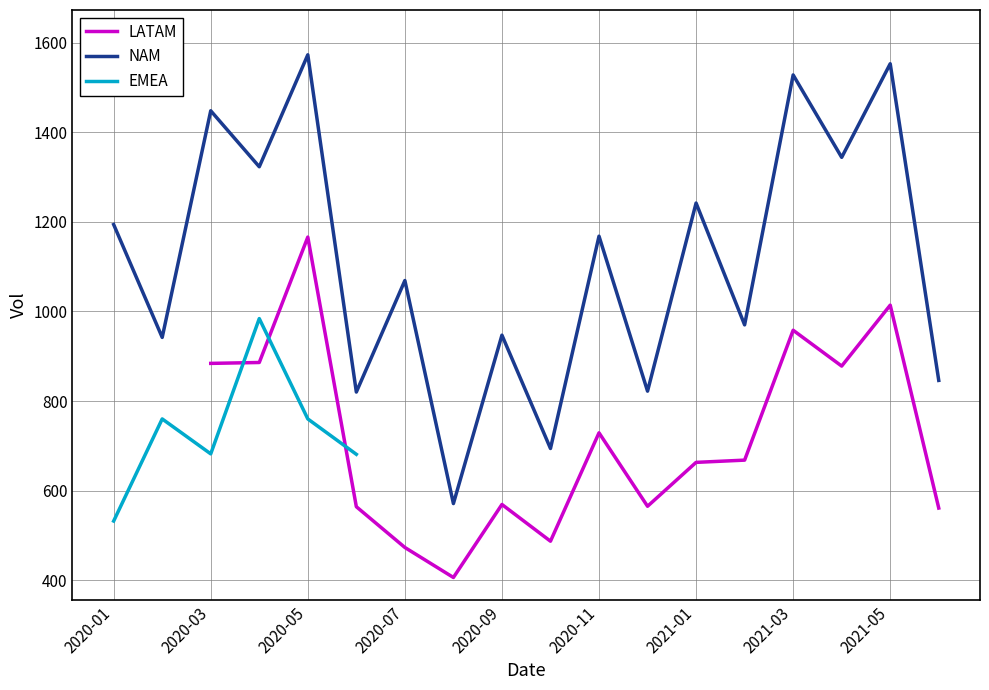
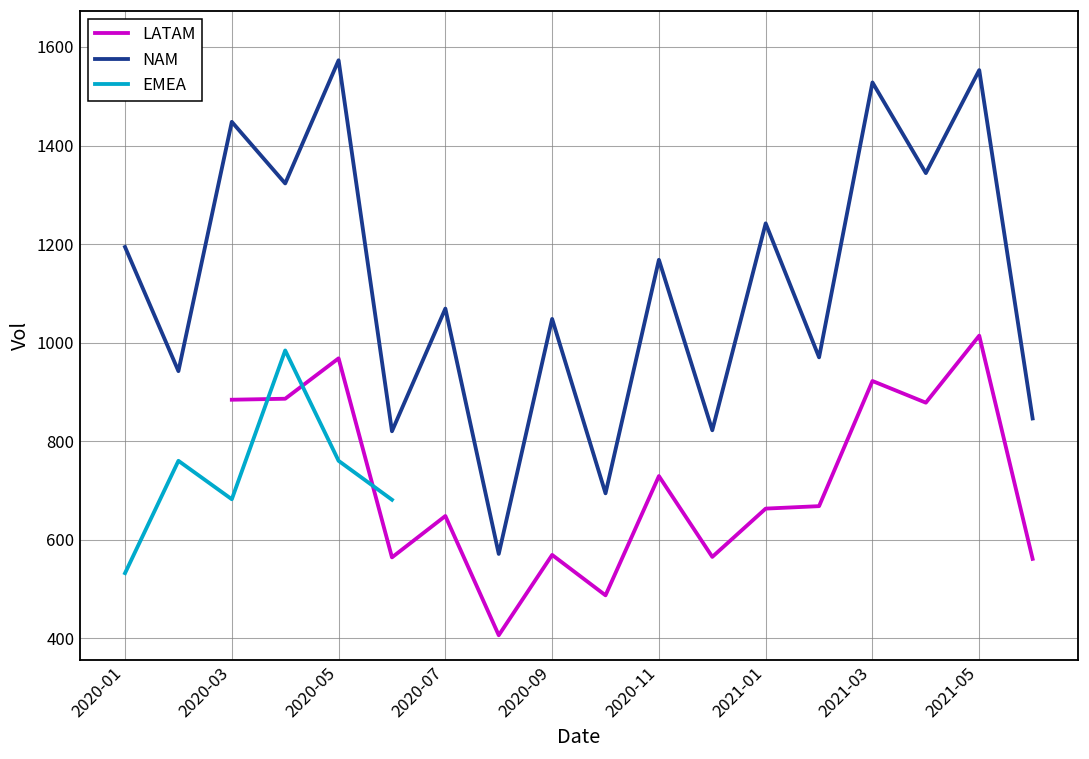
LATAM, 2020-05: 1170 -> 970
LATAM, 2020-07: 470 -> 650
NAM, 2020-09: 950 -> 1050
LATAM, 2021-03: 960 -> 920
